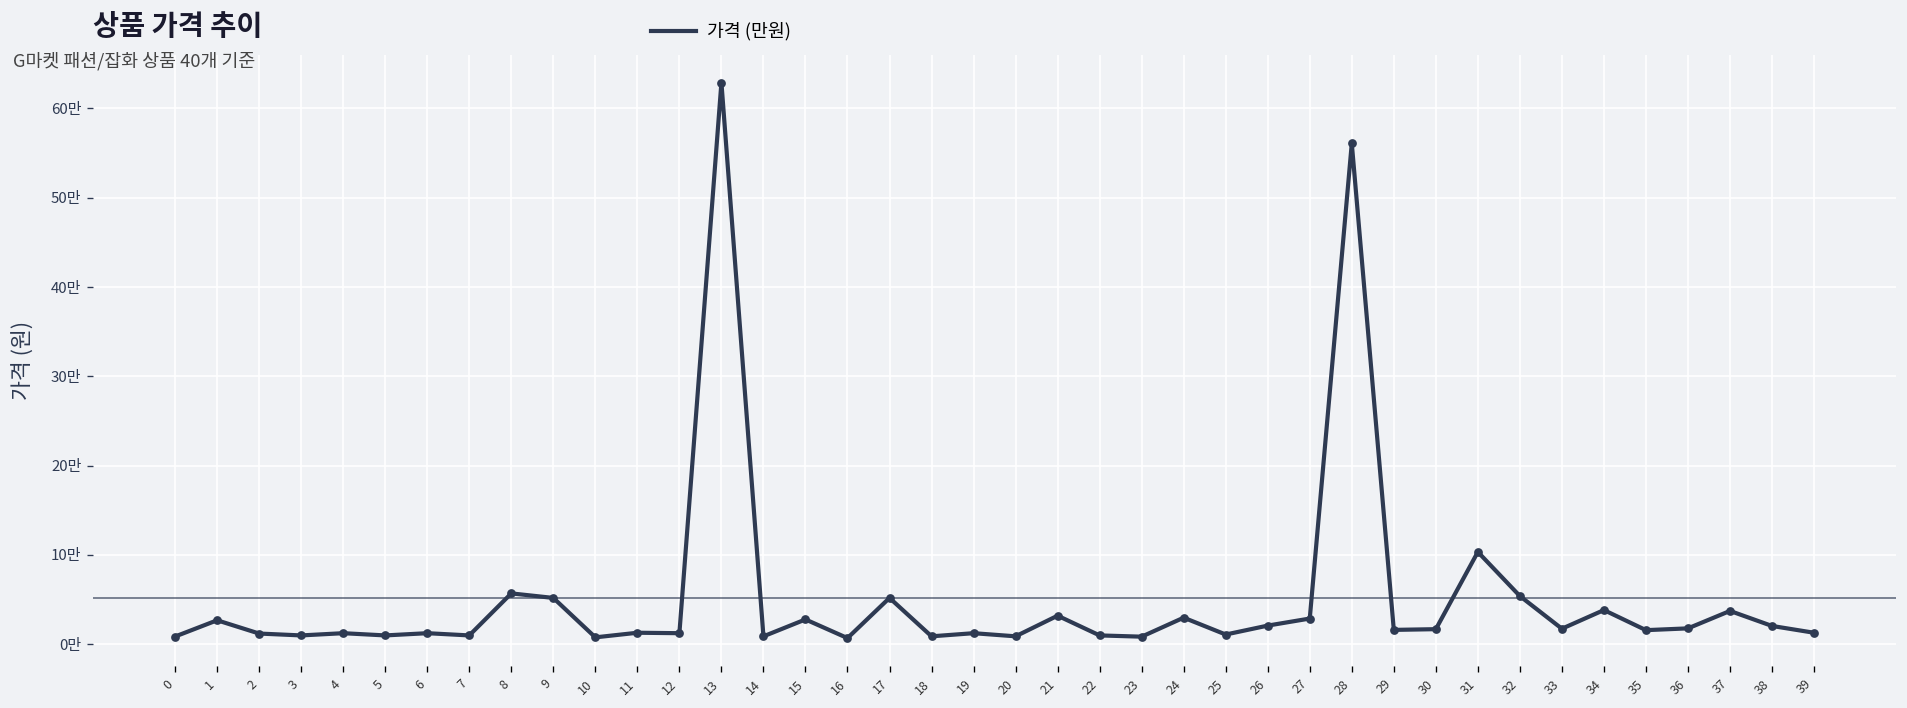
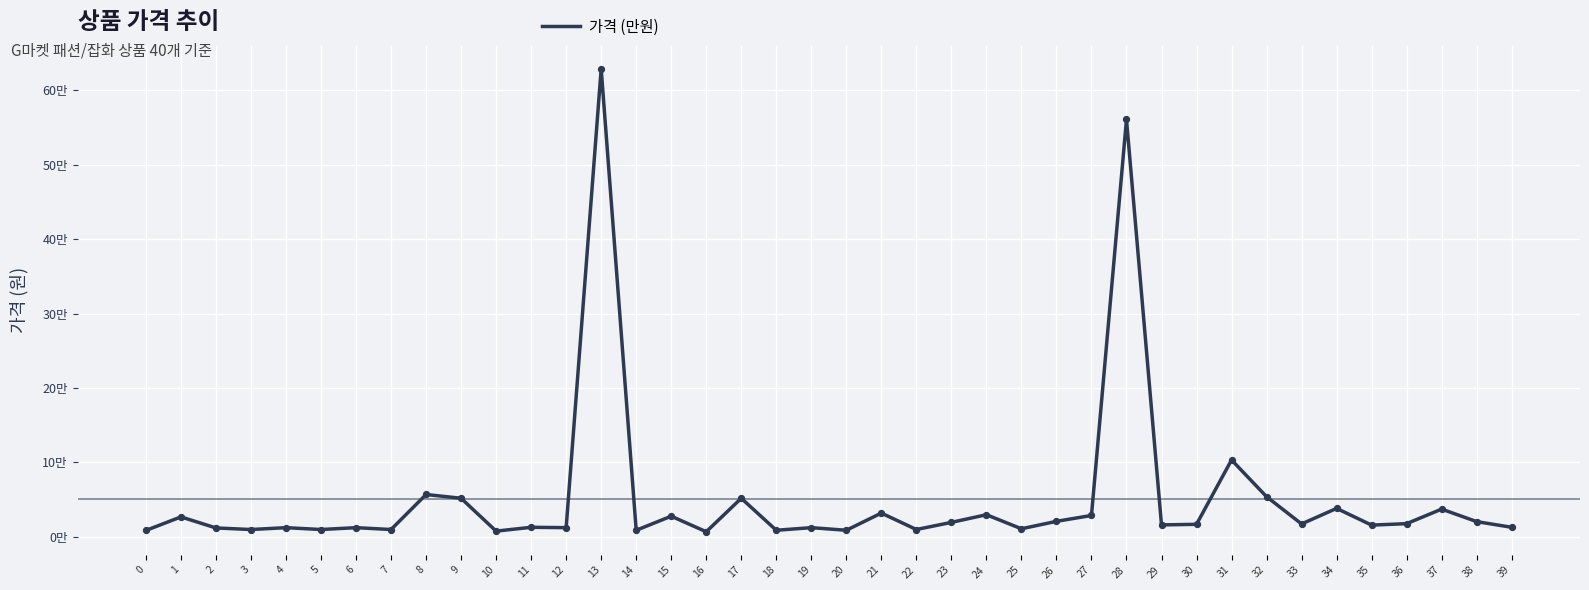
23: 1만 -> 2만
